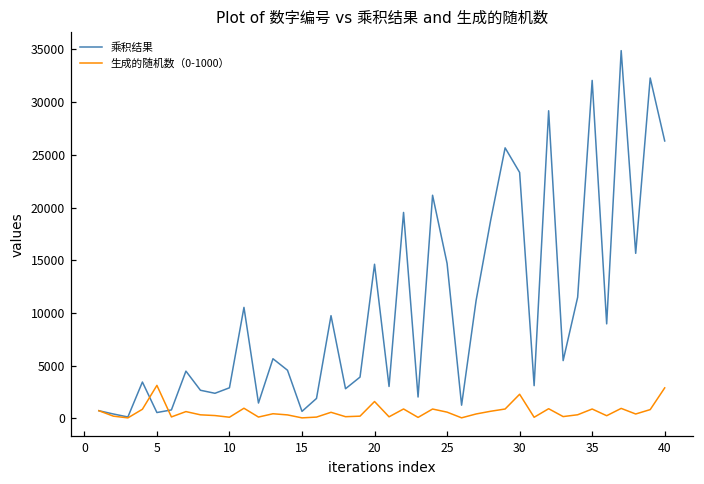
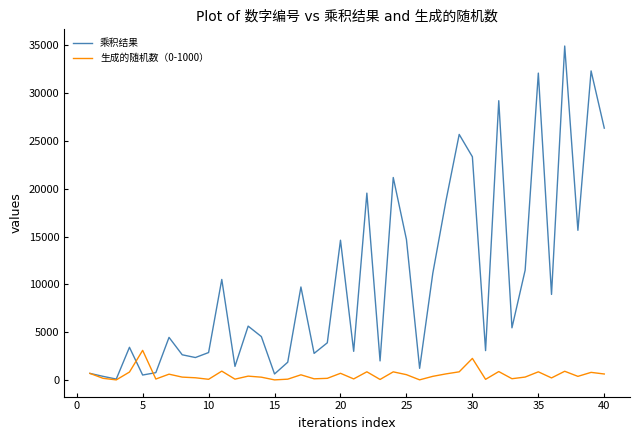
生成的随机数（0-1000）, 20: 2000 -> 1000
生成的随机数（0-1000）, 40: 3000 -> 1000
